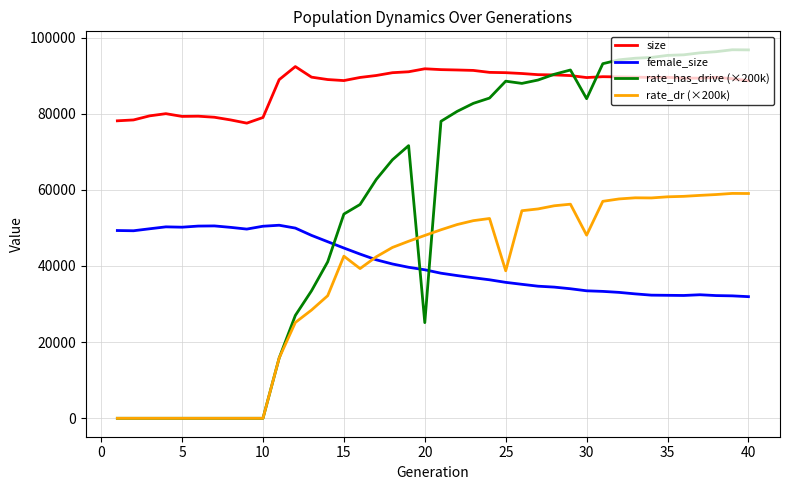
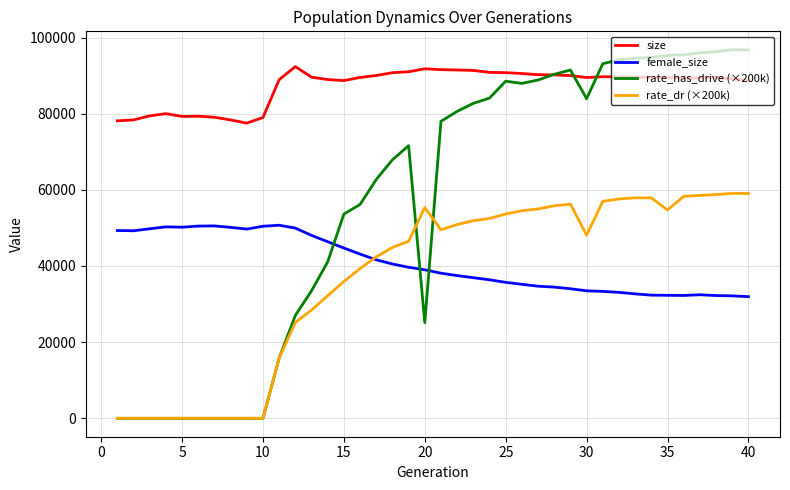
rate_dr (×200k), 15: 43000 -> 36000
rate_dr (×200k), 20: 48000 -> 55000
rate_dr (×200k), 25: 39000 -> 54000
rate_dr (×200k), 35: 58000 -> 55000
